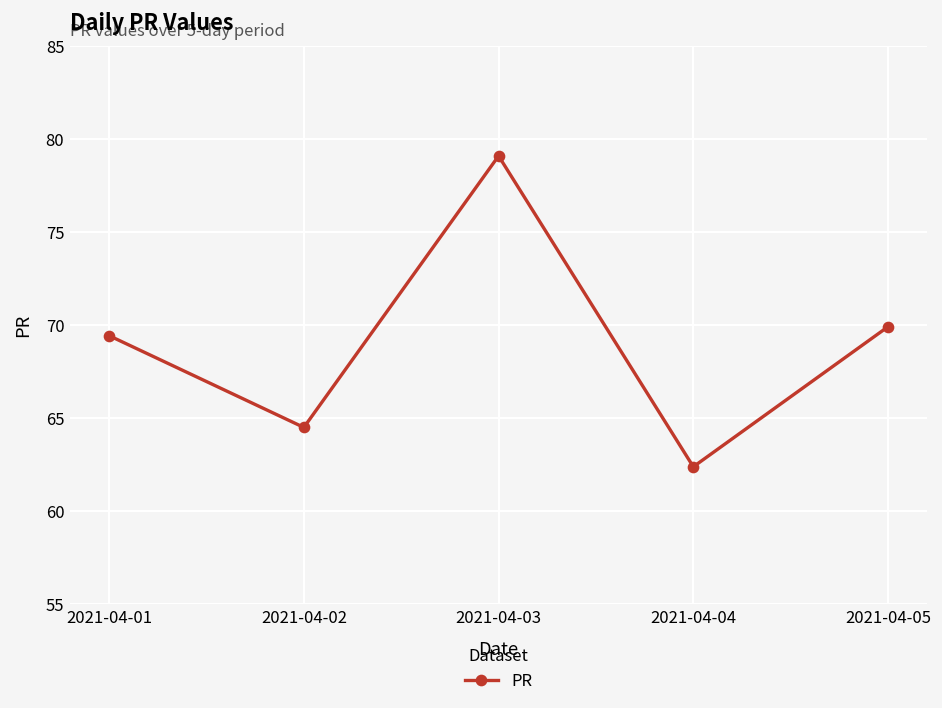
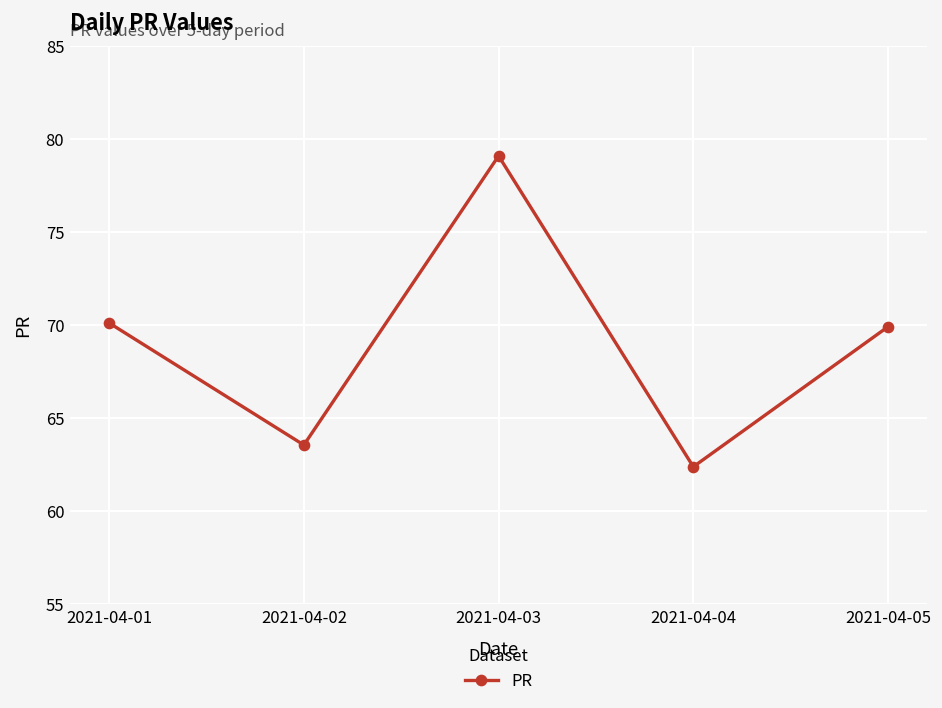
2021-04-01: 69.4 -> 70.1
2021-04-02: 64.5 -> 63.5
